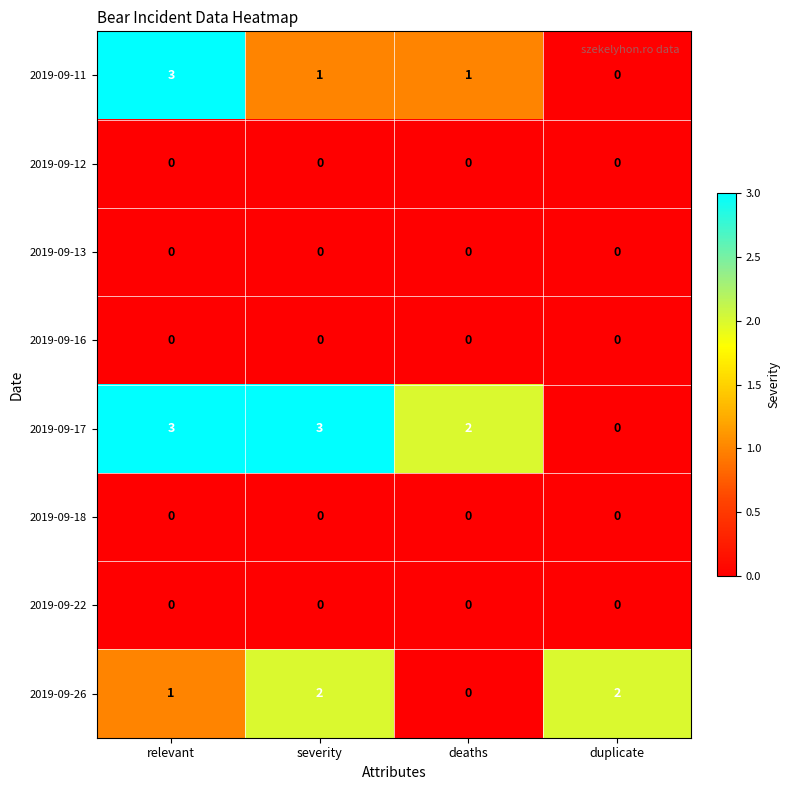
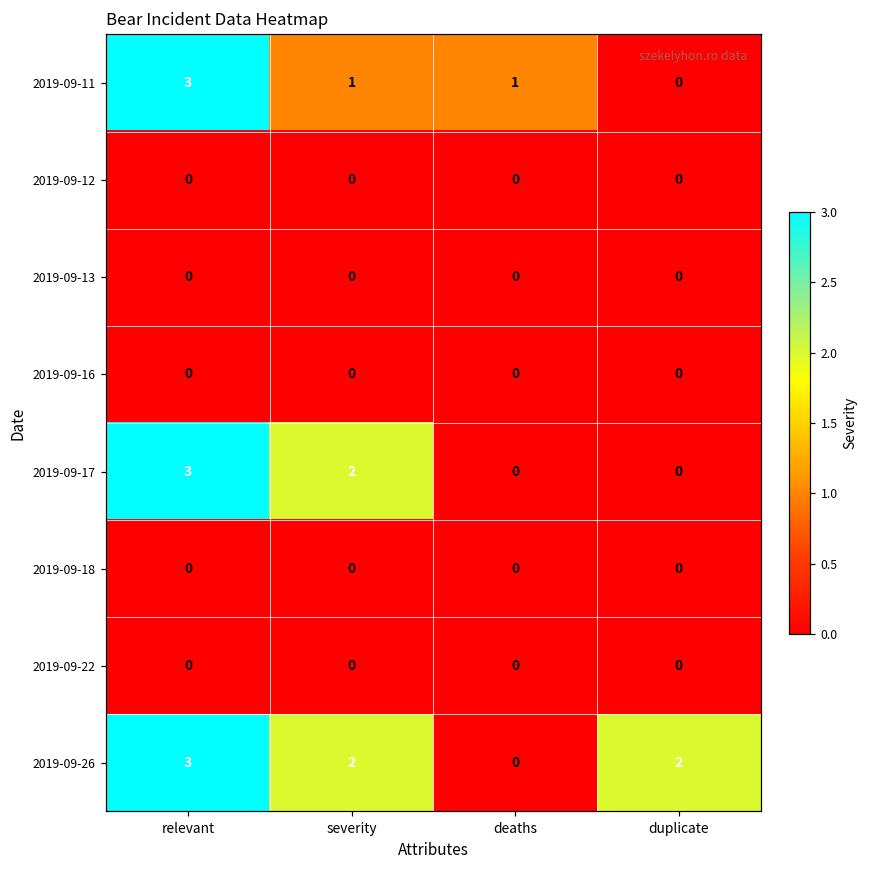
2019-09-17, severity: 3 -> 2
2019-09-17, deaths: 2 -> 0
2019-09-26, relevant: 1 -> 3
